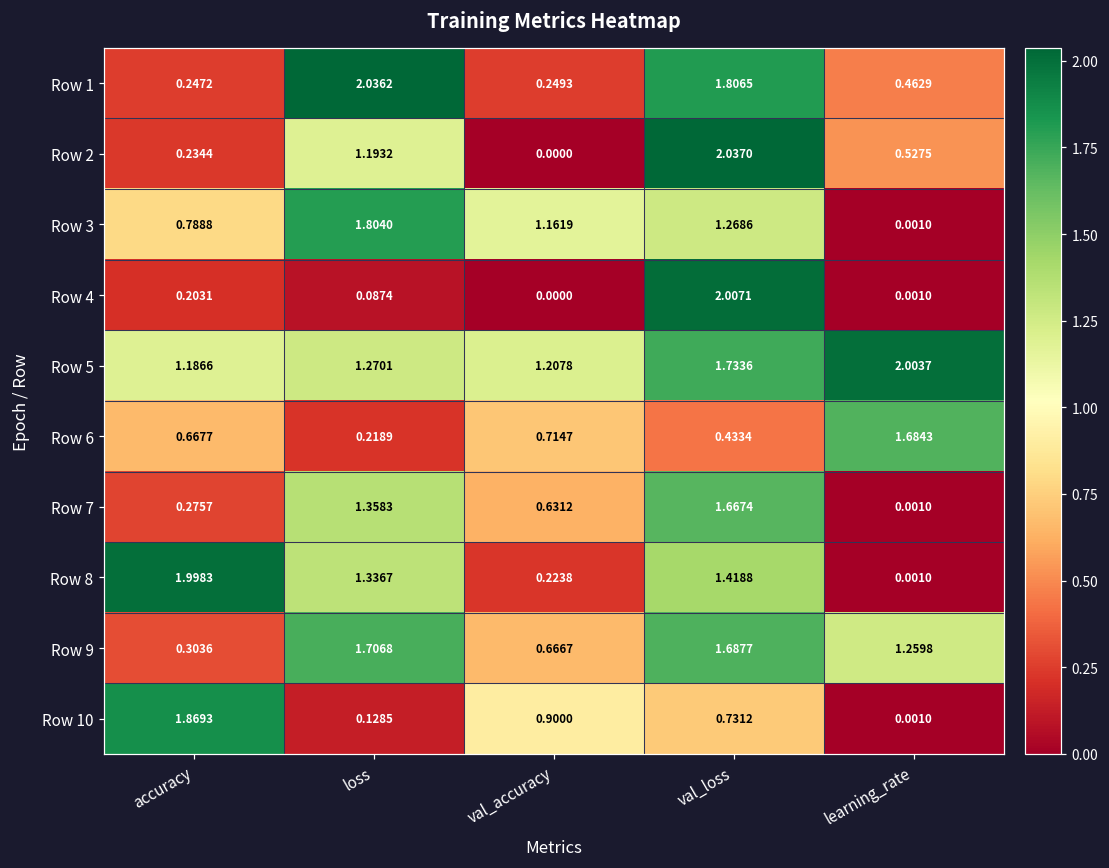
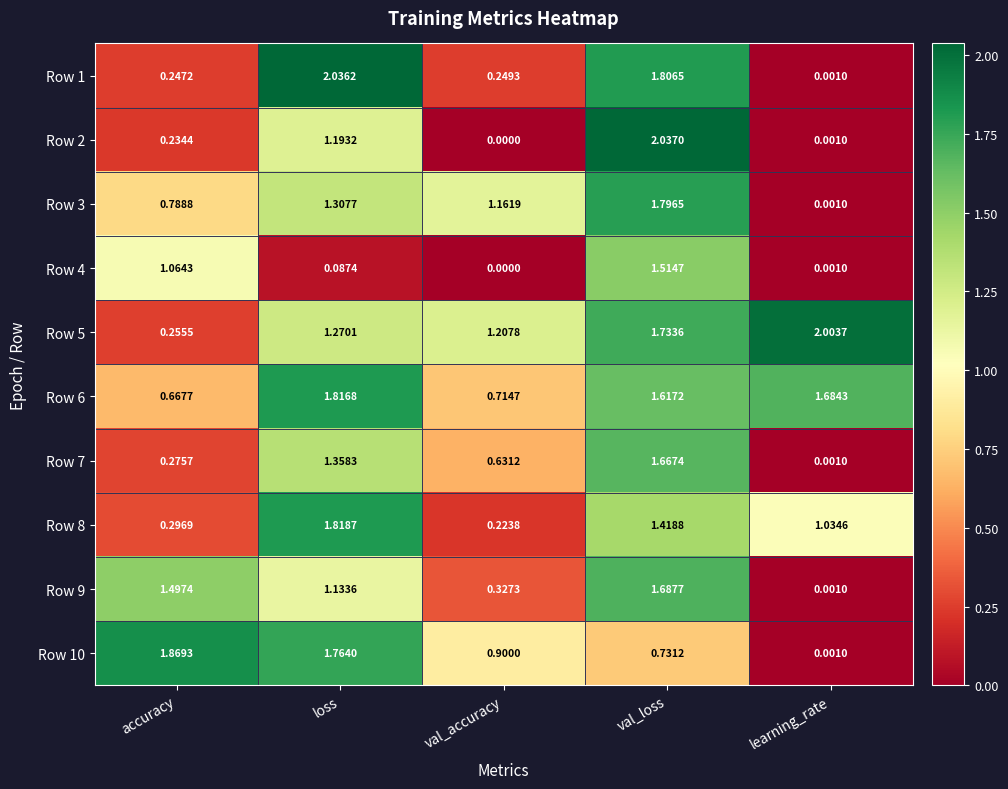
Row 1, learning_rate: 0.4629 -> 0.0010
Row 2, learning_rate: 0.5275 -> 0.0010
Row 3, loss: 1.8040 -> 1.3077
Row 3, val_loss: 1.2686 -> 1.7965
Row 4, accuracy: 0.2031 -> 1.0643
Row 4, val_loss: 2.0071 -> 1.5147
Row 5, accuracy: 1.1866 -> 0.2555
Row 6, loss: 0.2189 -> 1.8168
Row 6, val_loss: 0.4334 -> 1.6172
Row 8, accuracy: 1.9983 -> 0.2969
Row 8, loss: 1.3367 -> 1.8187
Row 8, learning_rate: 0.0010 -> 1.0346
Row 9, accuracy: 0.3036 -> 1.4974
Row 9, loss: 1.7068 -> 1.1336
Row 9, val_accuracy: 0.6667 -> 0.3273
Row 9, learning_rate: 1.2598 -> 0.0010
Row 10, loss: 0.1285 -> 1.7640
